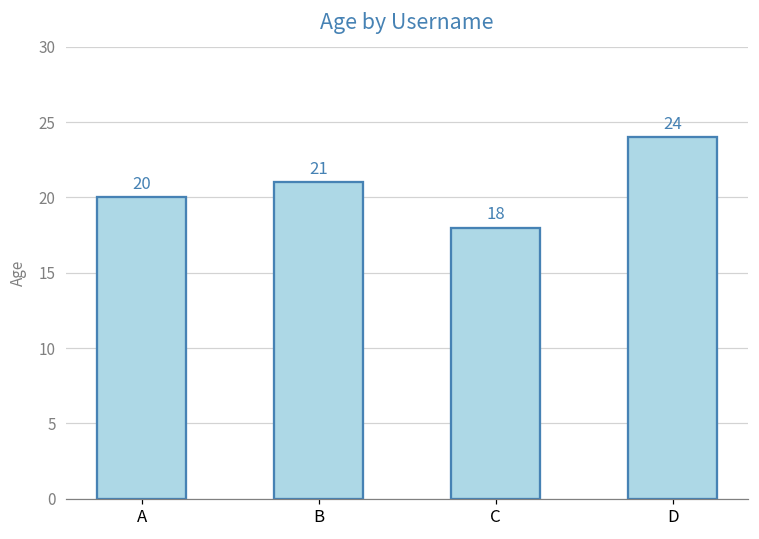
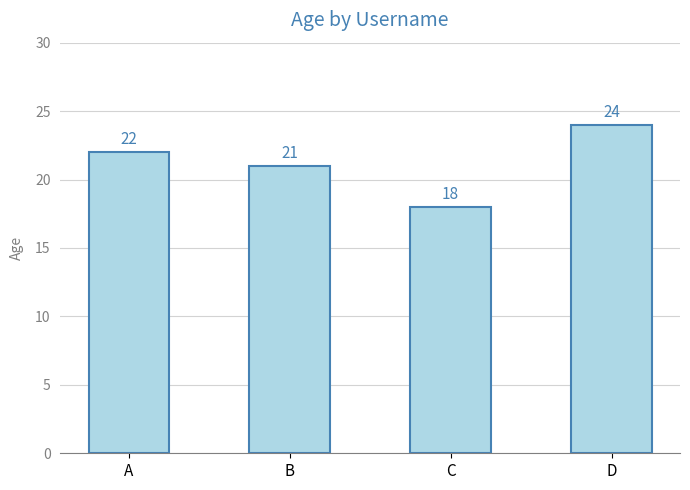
A: 20 -> 22
